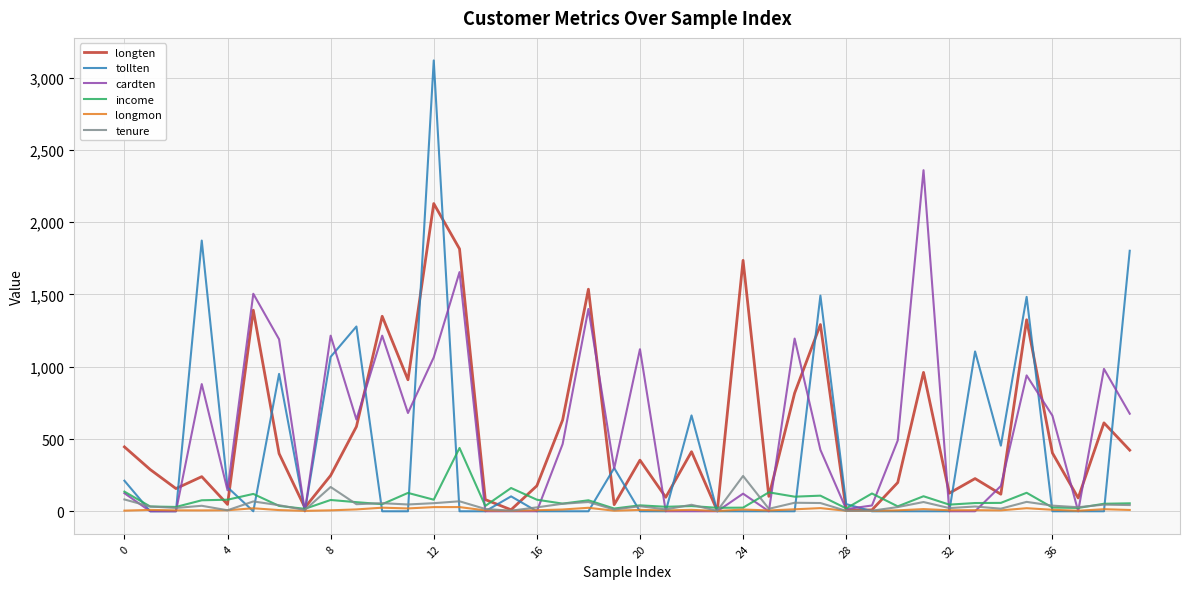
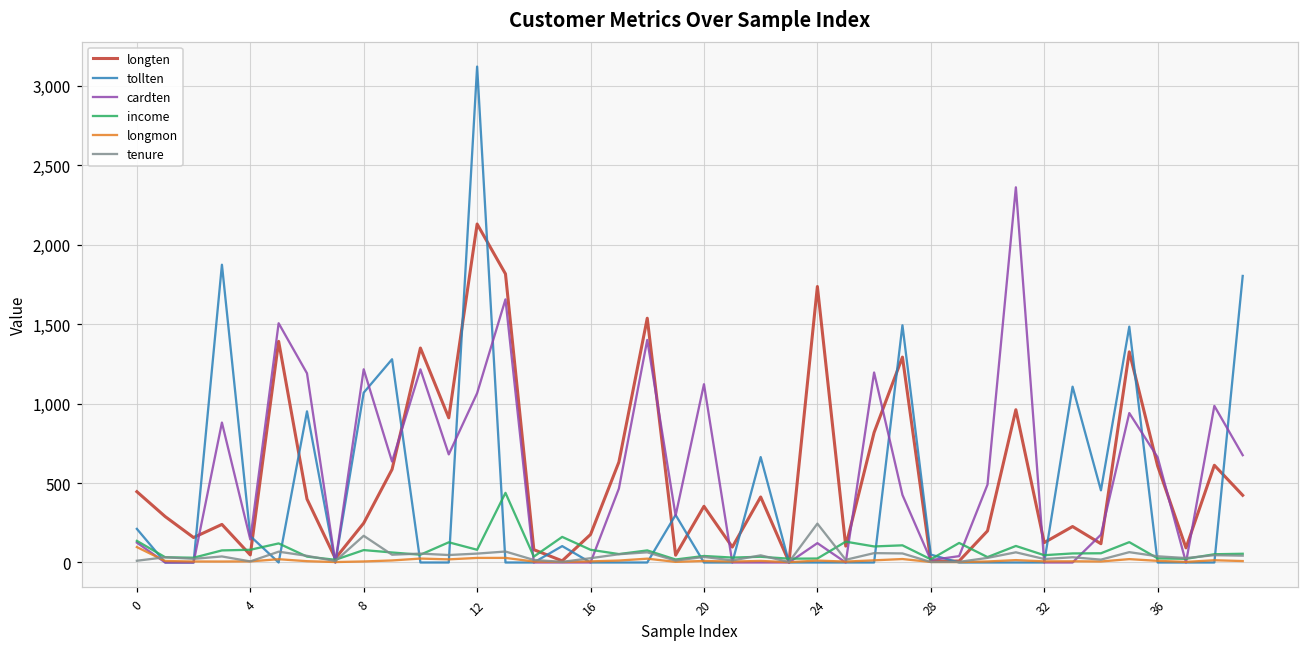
longmon, 0: 0 -> 100
tenure, 0: 80 -> 10
longten, 36: 400 -> 610
